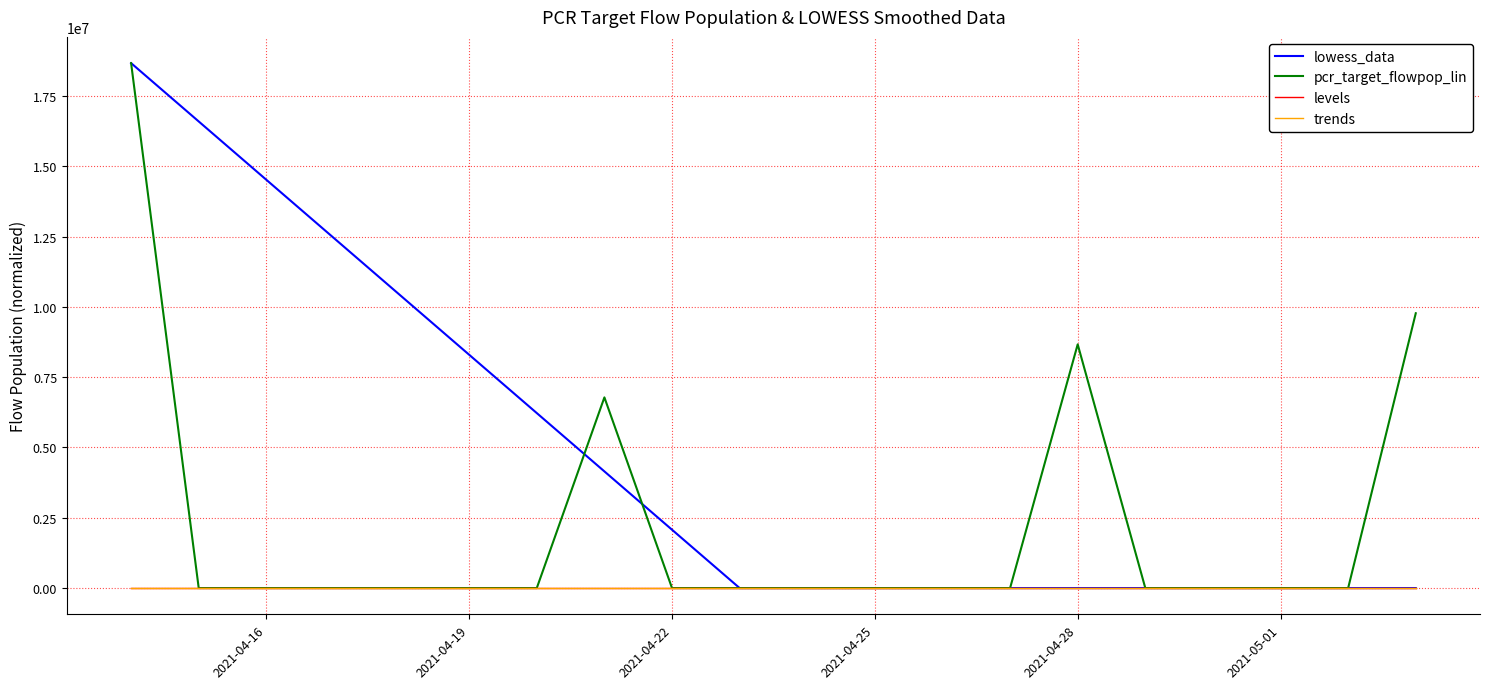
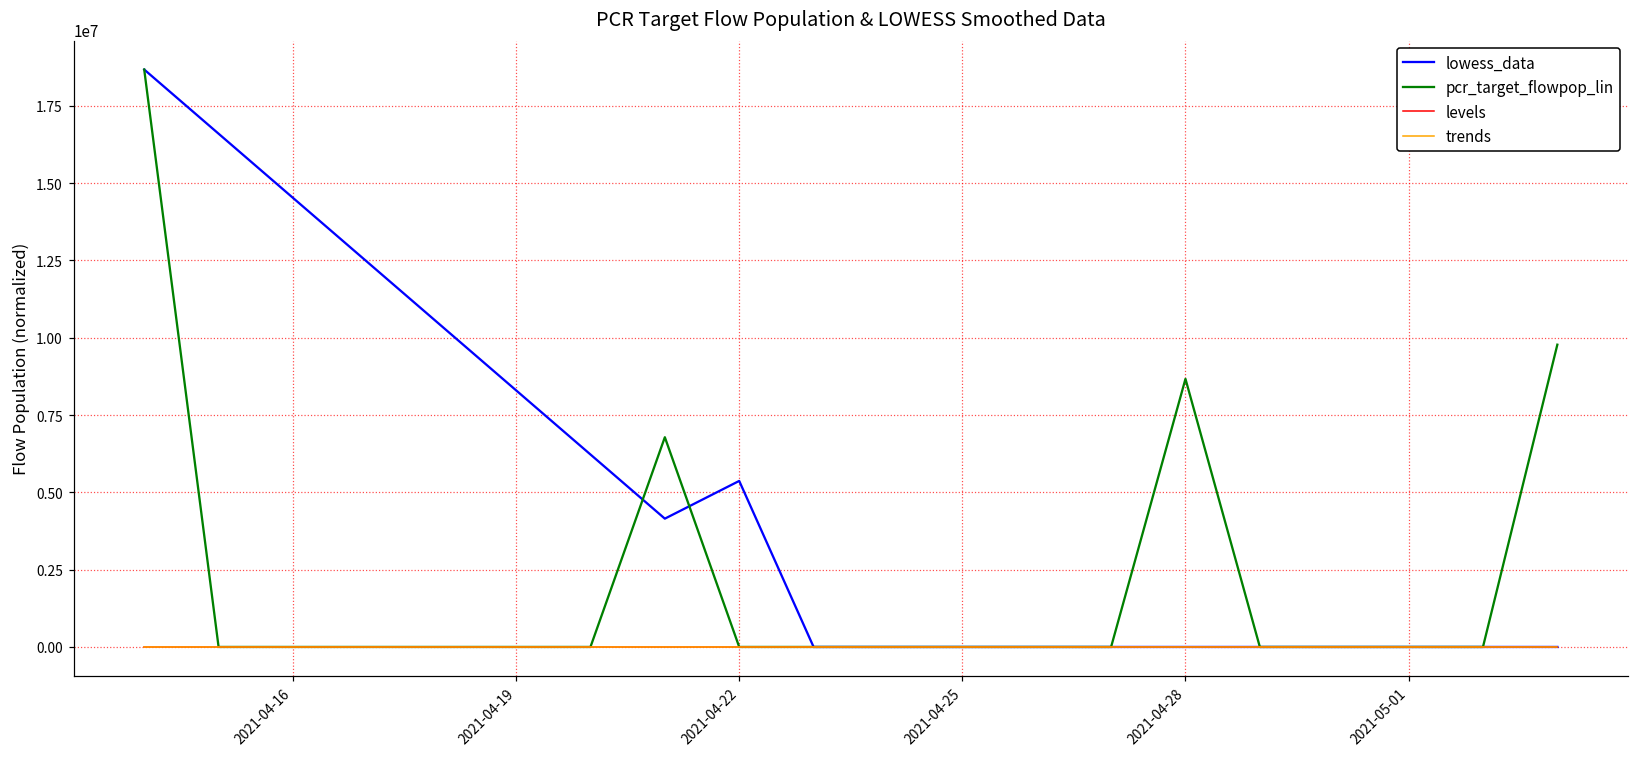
lowess_data, 2021-04-22: 2100000 -> 5400000
